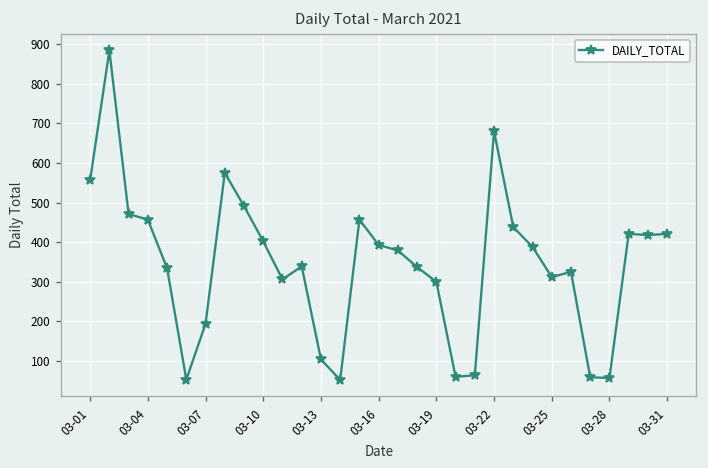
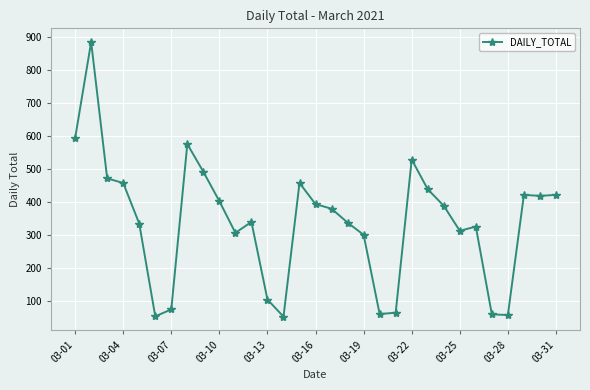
03-01: 560 -> 590
03-07: 190 -> 70
03-22: 680 -> 530
